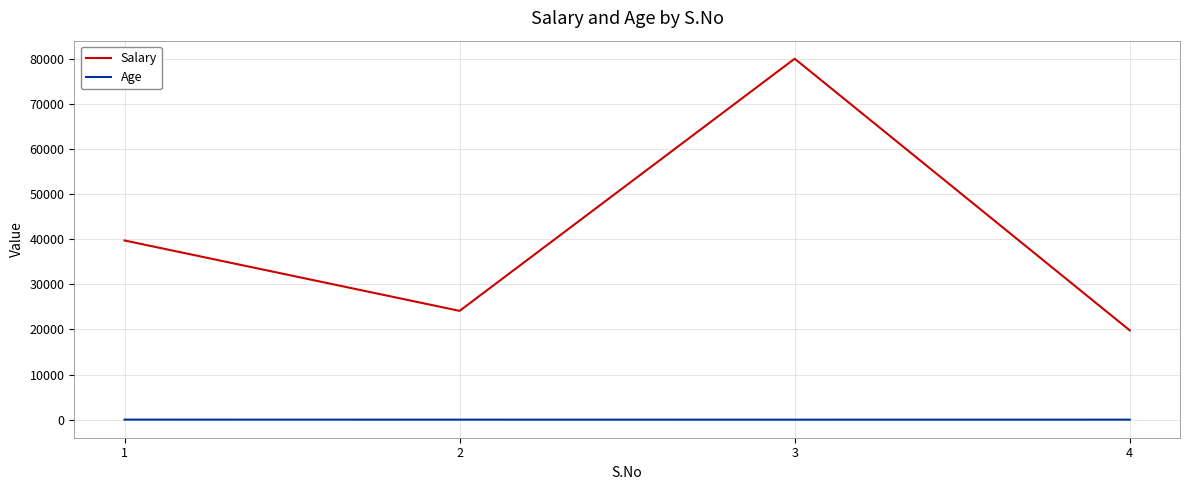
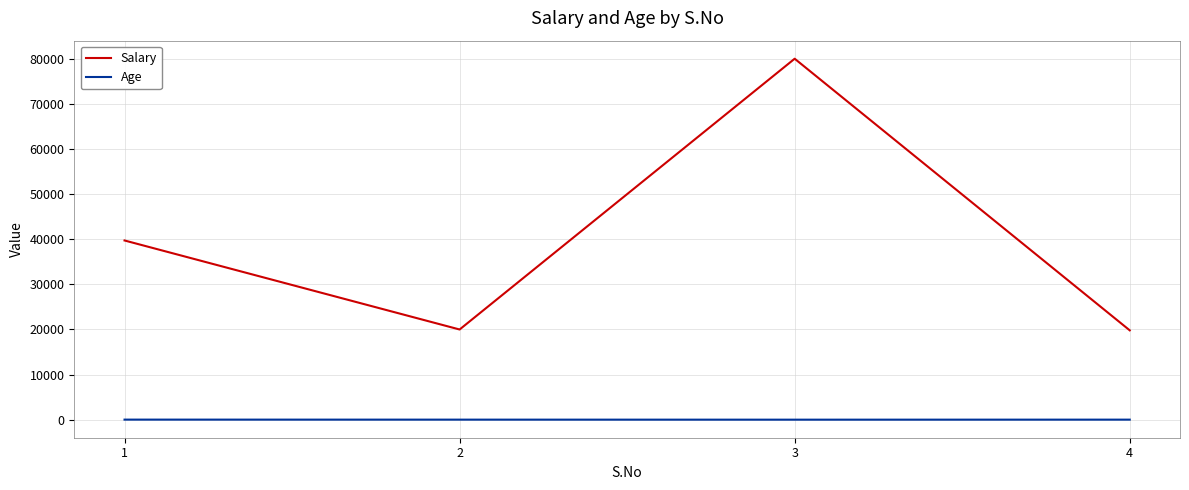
Salary, 2: 24000 -> 20000
